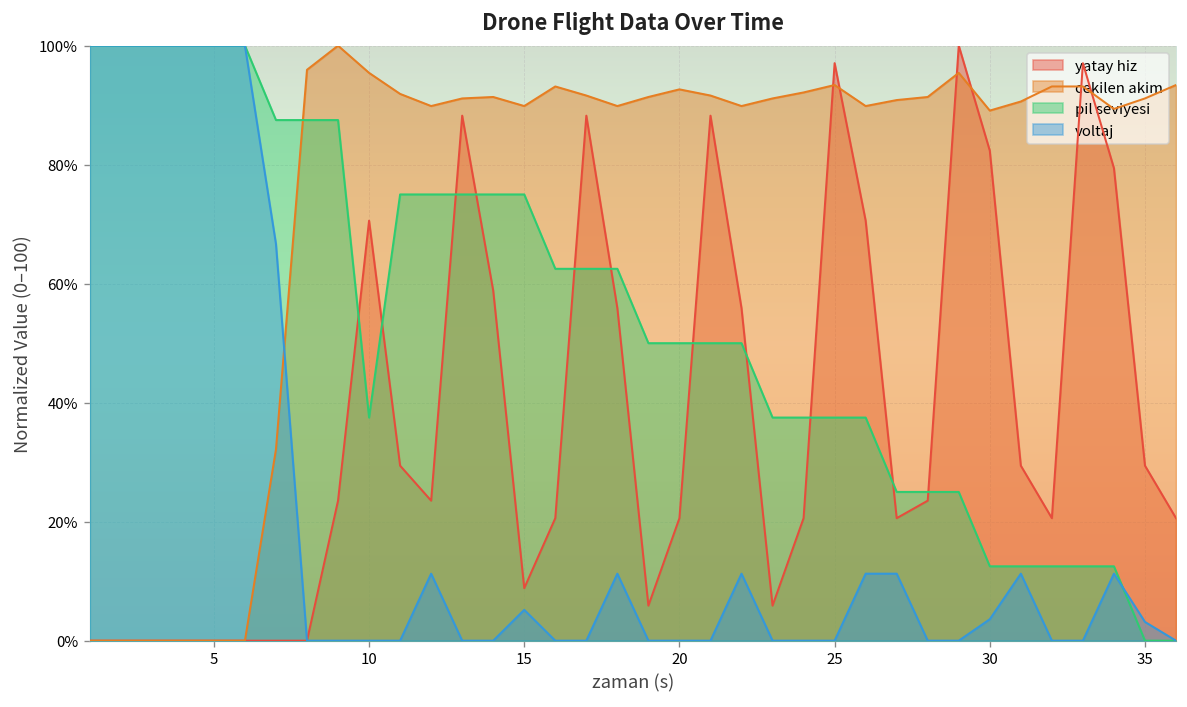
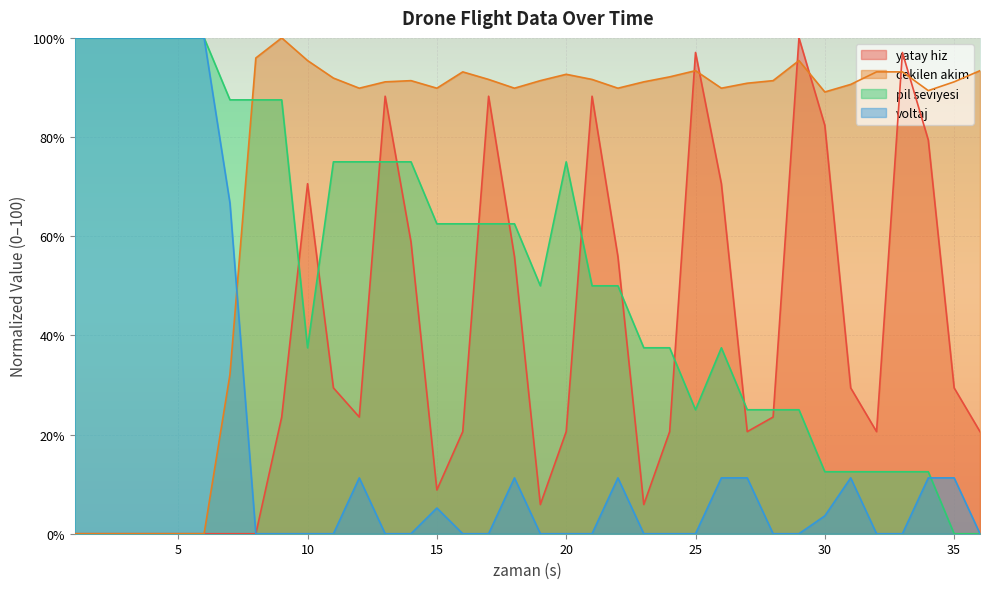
pil seviyesi, 15: 75% -> 63%
pil seviyesi, 20: 50% -> 75%
pil seviyesi, 25: 38% -> 25%
voltaj, 35: 3% -> 11%
